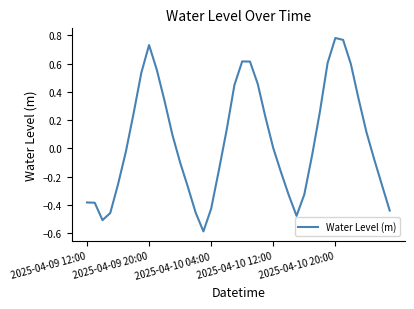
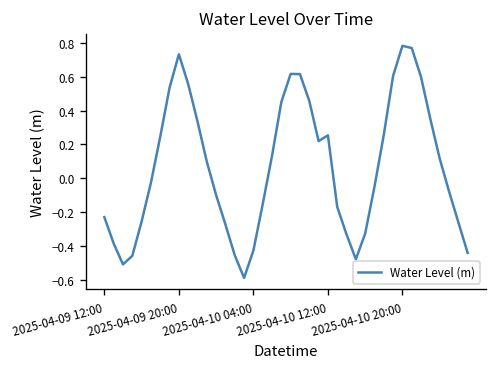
2025-04-09 12:00: -0.38 -> -0.23
2025-04-10 12:00: 0.00 -> 0.25
